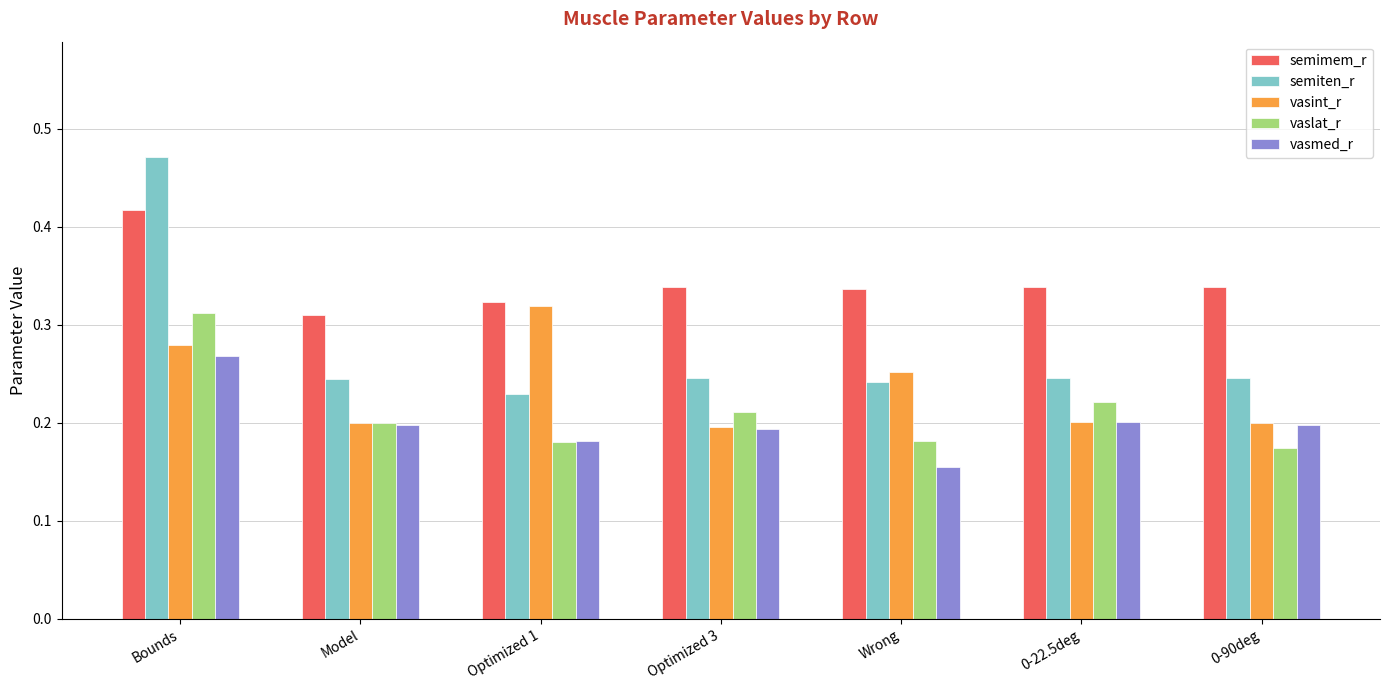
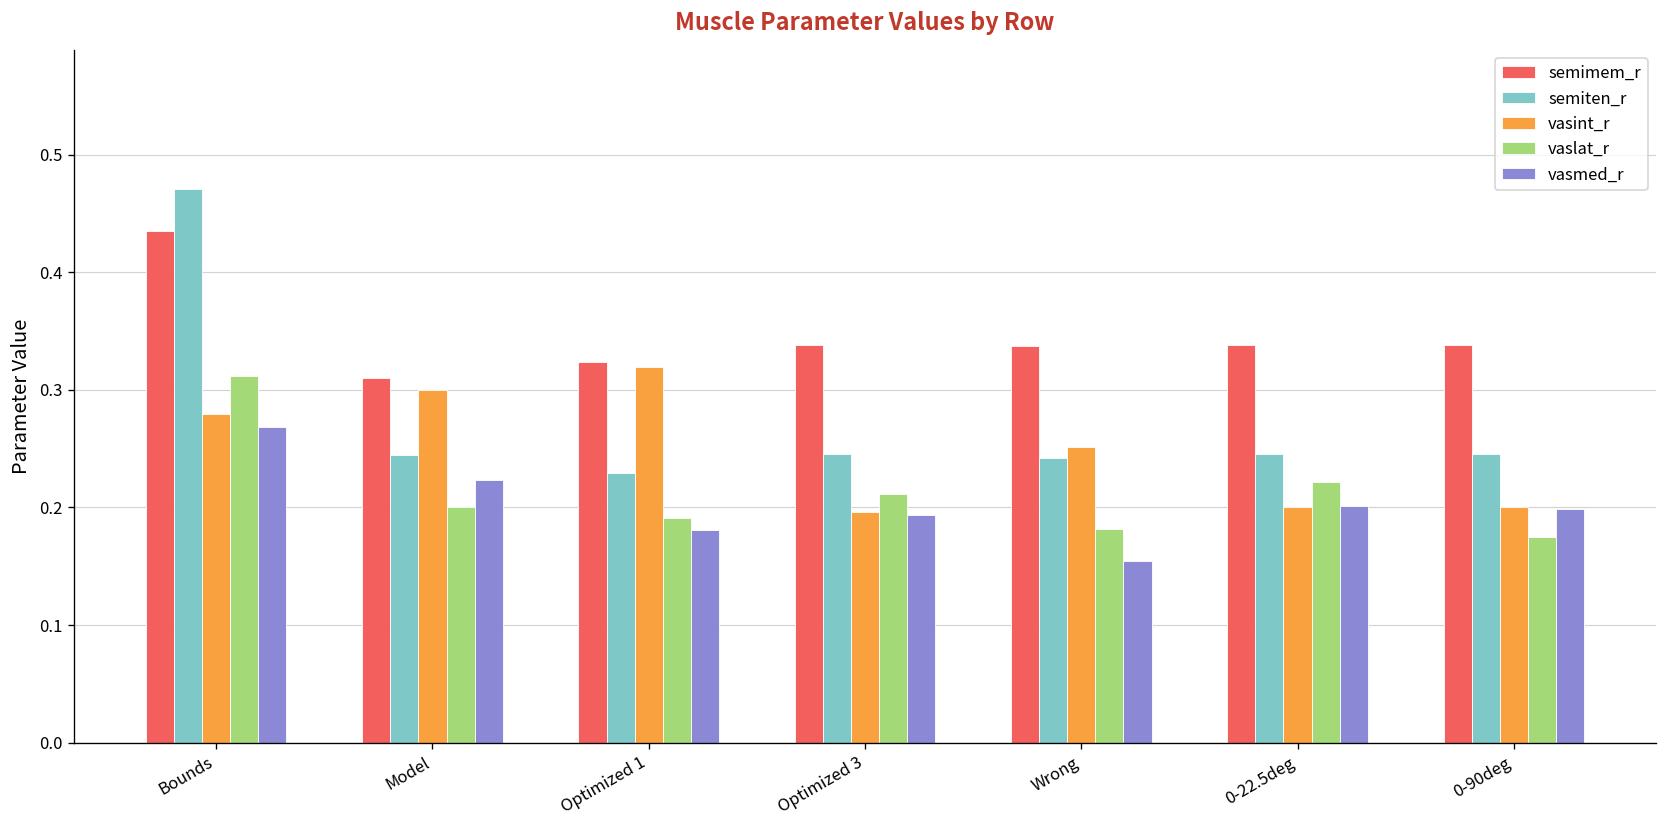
semimem_r, Bounds: 0.42 -> 0.44
vasint_r, Model: 0.2 -> 0.3
vasmed_r, Model: 0.20 -> 0.22
vaslat_r, Optimized 1: 0.18 -> 0.19
